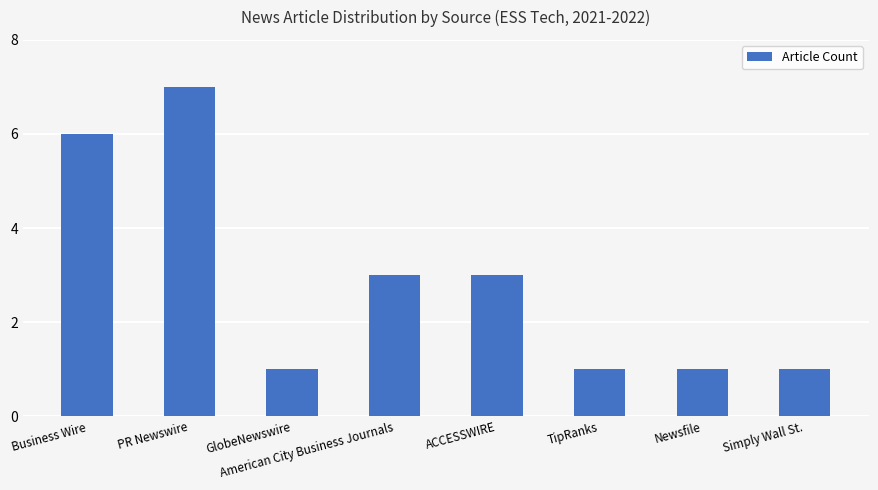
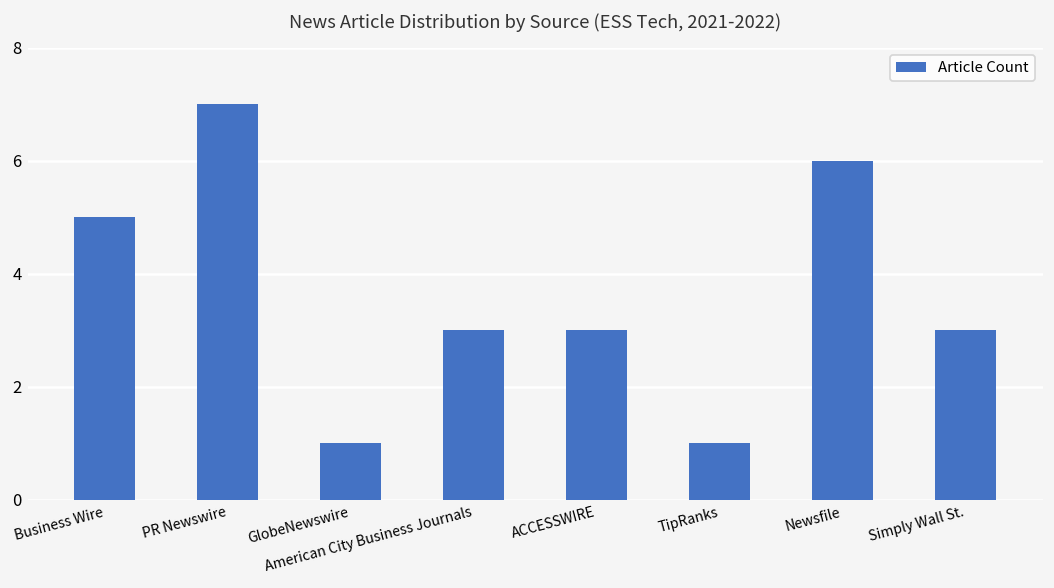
Business Wire: 6 -> 5
Newsfile: 1 -> 6
Simply Wall St.: 1 -> 3
